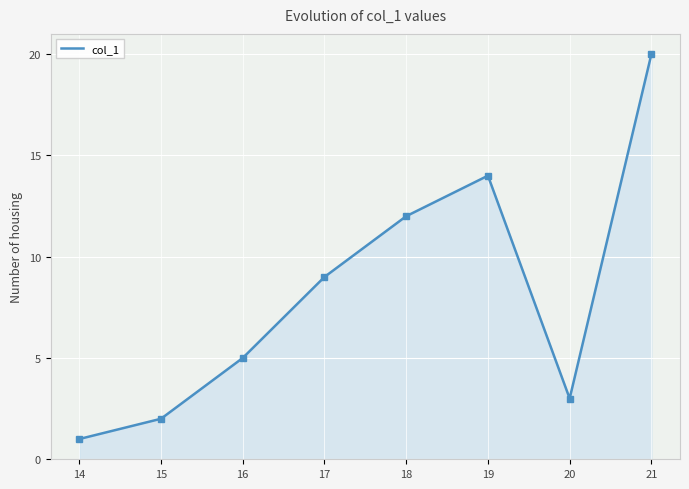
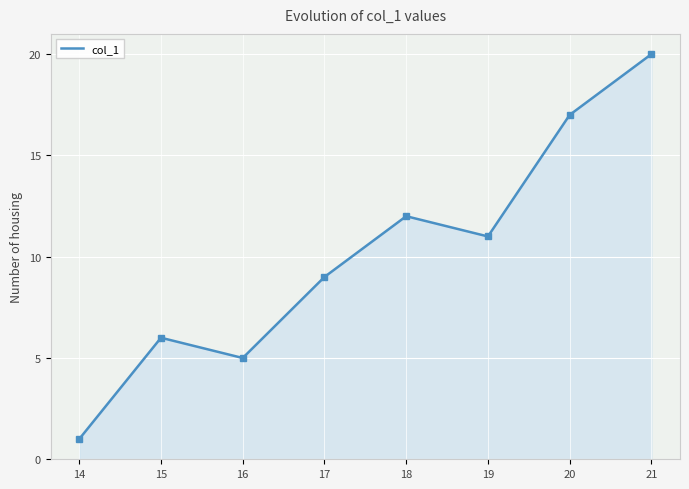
15: 2 -> 6
19: 14 -> 11
20: 3 -> 17
